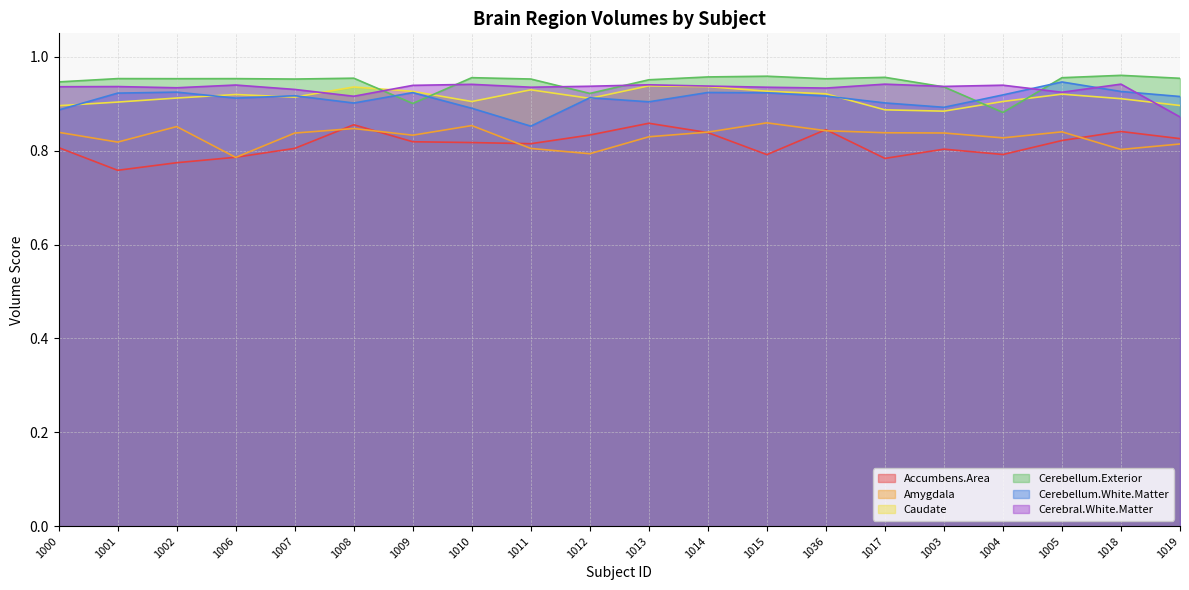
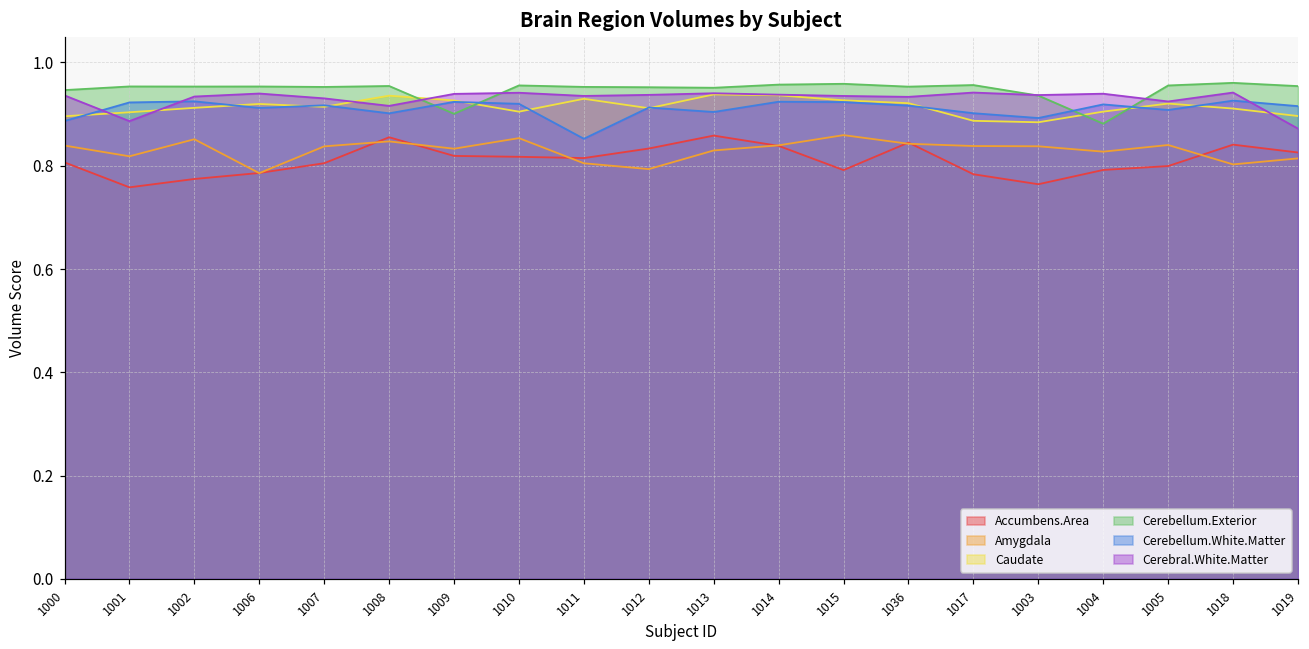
Cerebral.White.Matter, 1001: 0.94 -> 0.89
Cerebellum.White.Matter, 1010: 0.89 -> 0.92
Cerebellum.Exterior, 1012: 0.92 -> 0.95
Accumbens.Area, 1003: 0.80 -> 0.76
Accumbens.Area, 1005: 0.82 -> 0.80
Cerebellum.White.Matter, 1005: 0.95 -> 0.91
